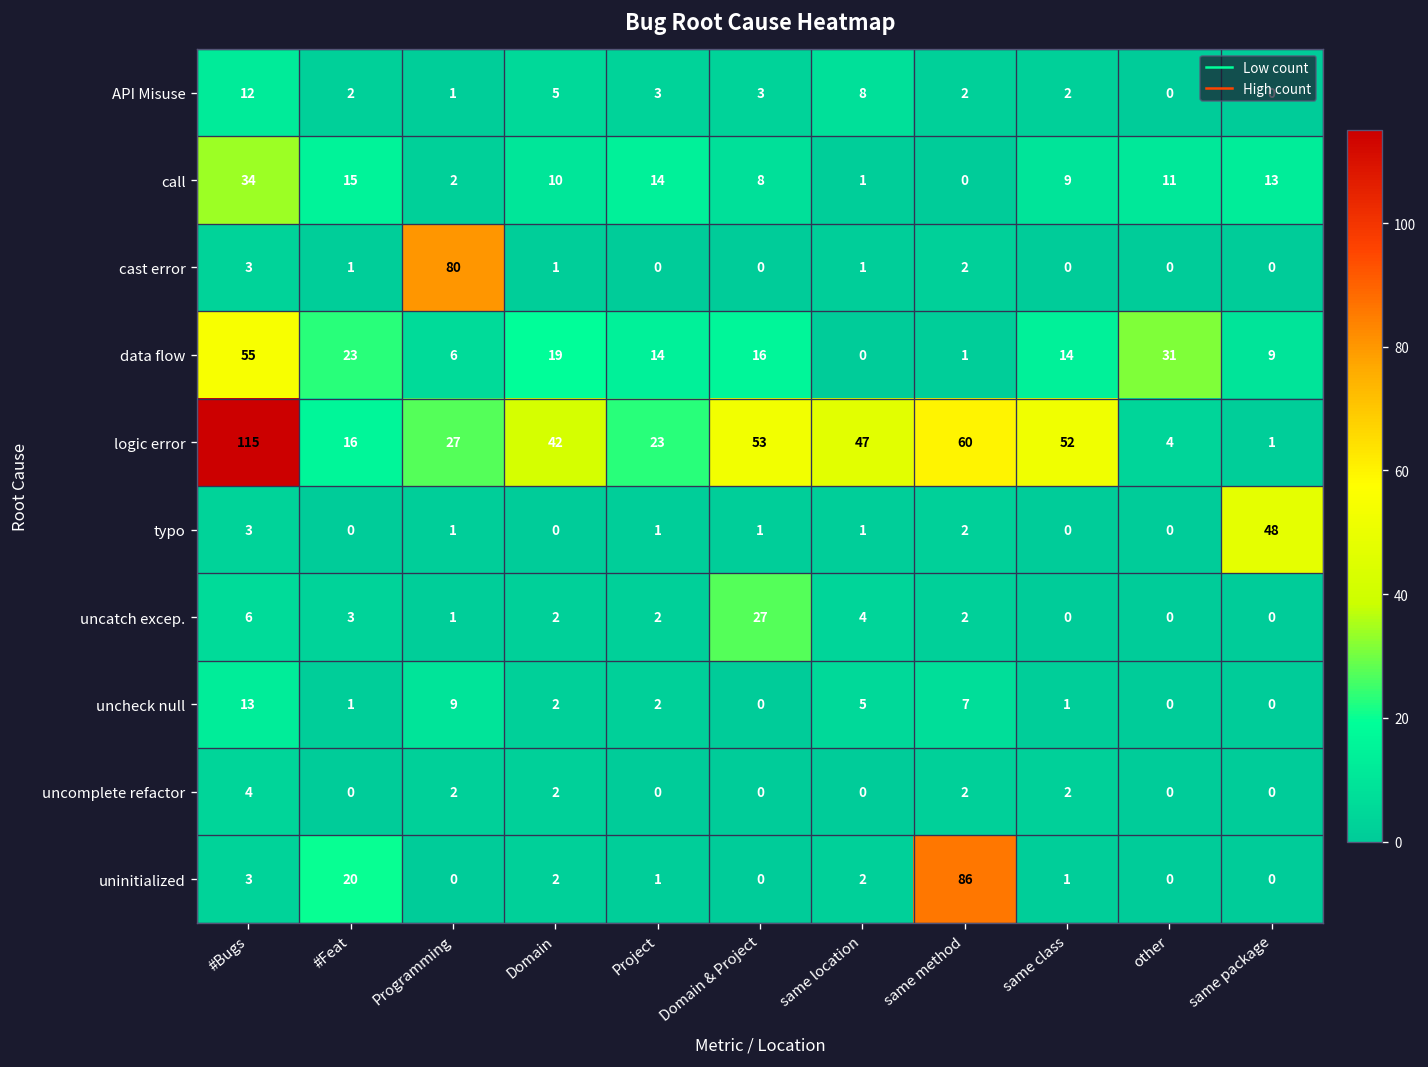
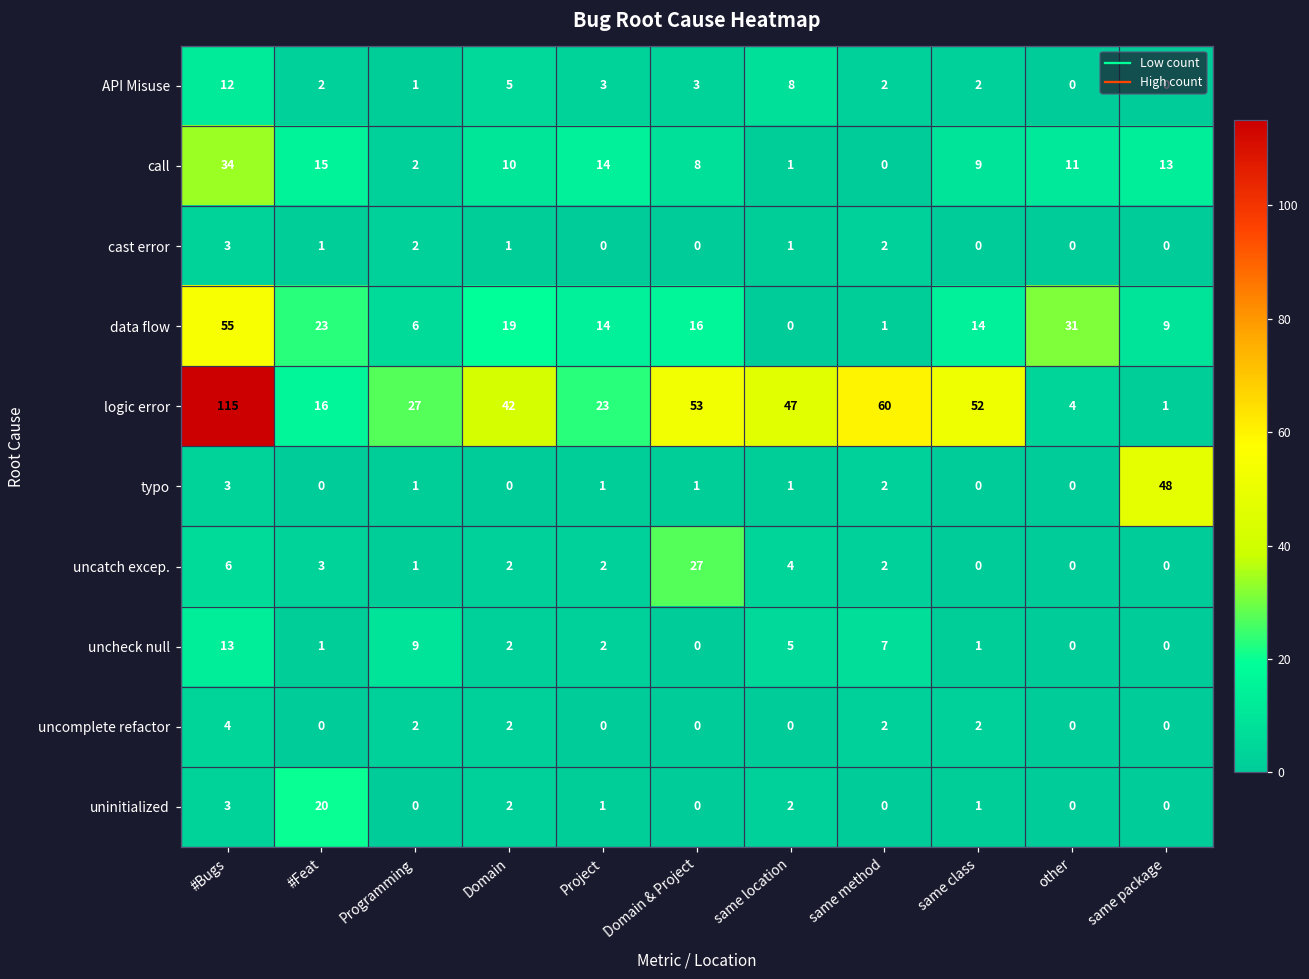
cast error, Programming: 80 -> 2
uninitialized, same method: 86 -> 0
